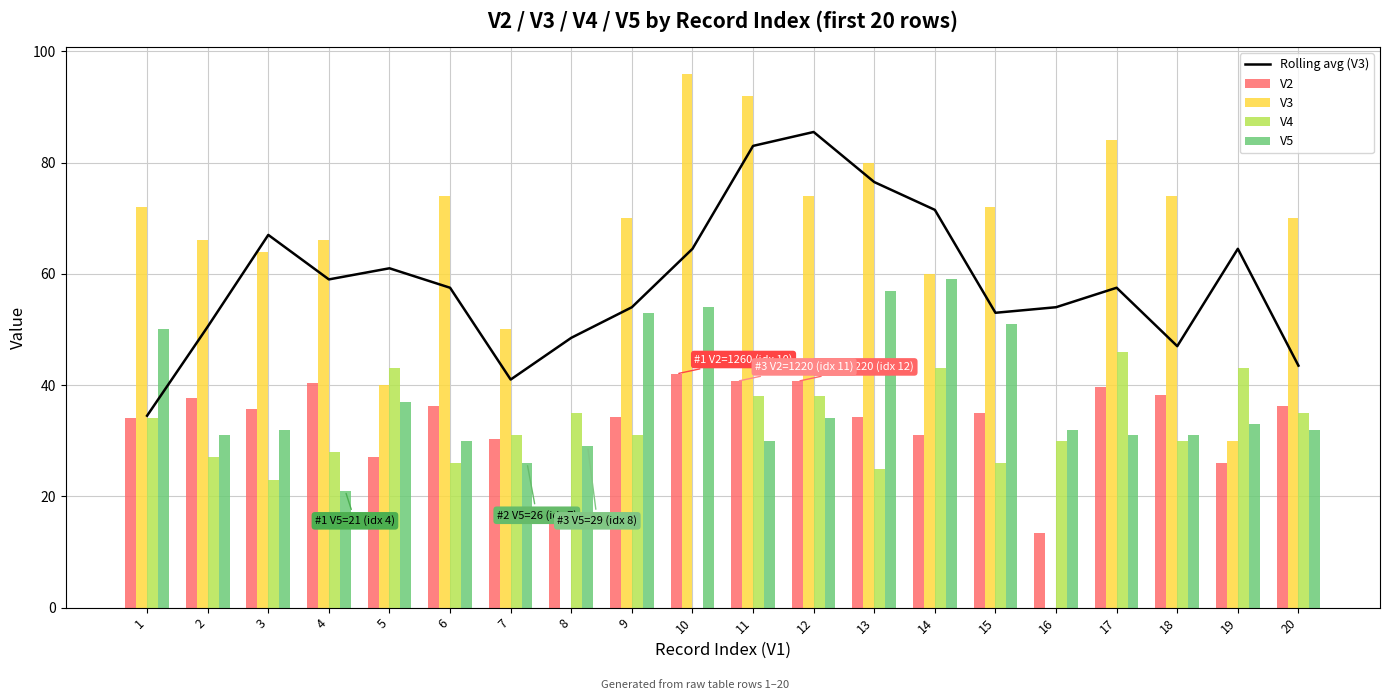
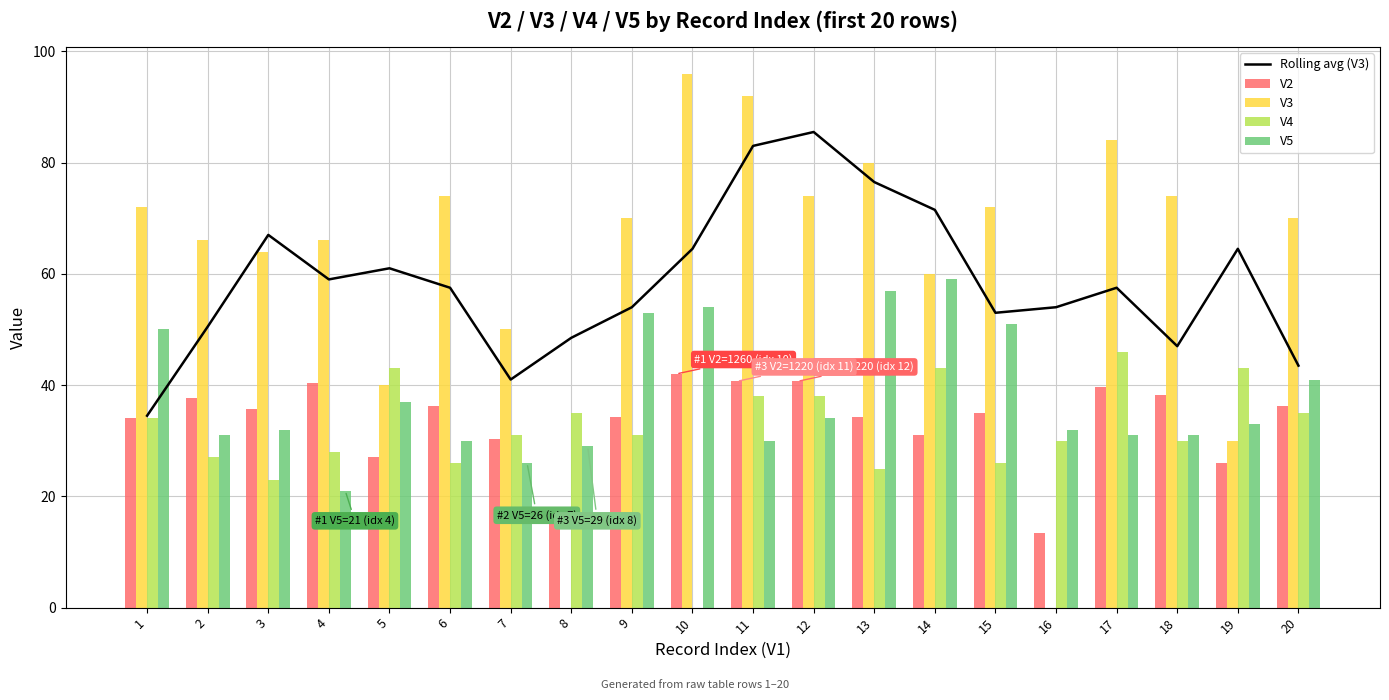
V5, 20: 32 -> 41
